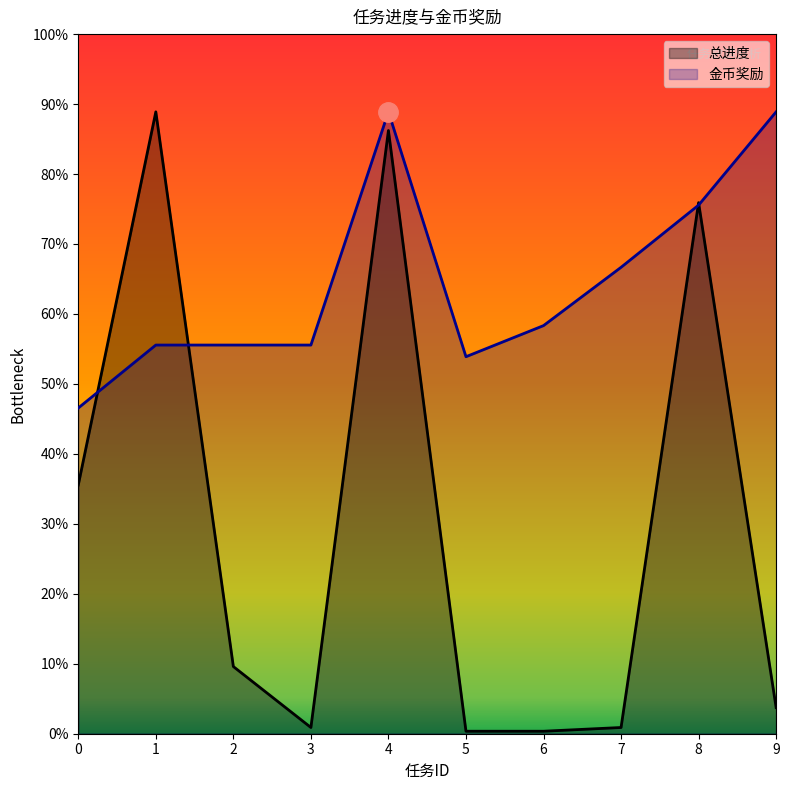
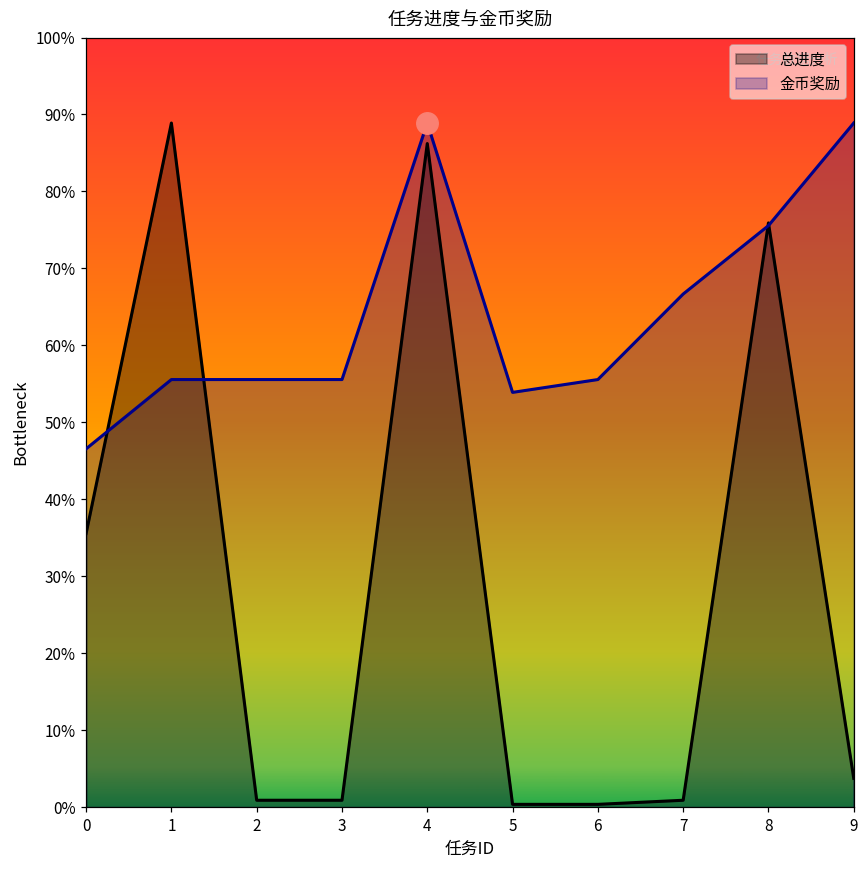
总进度, 2: 10% -> 1%
金币奖励, 6: 58% -> 56%
